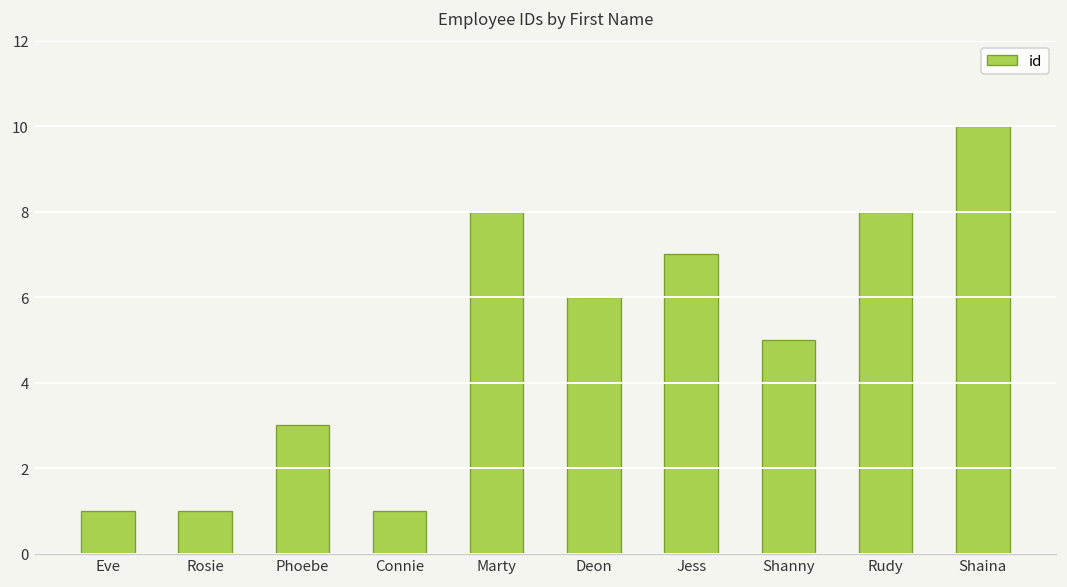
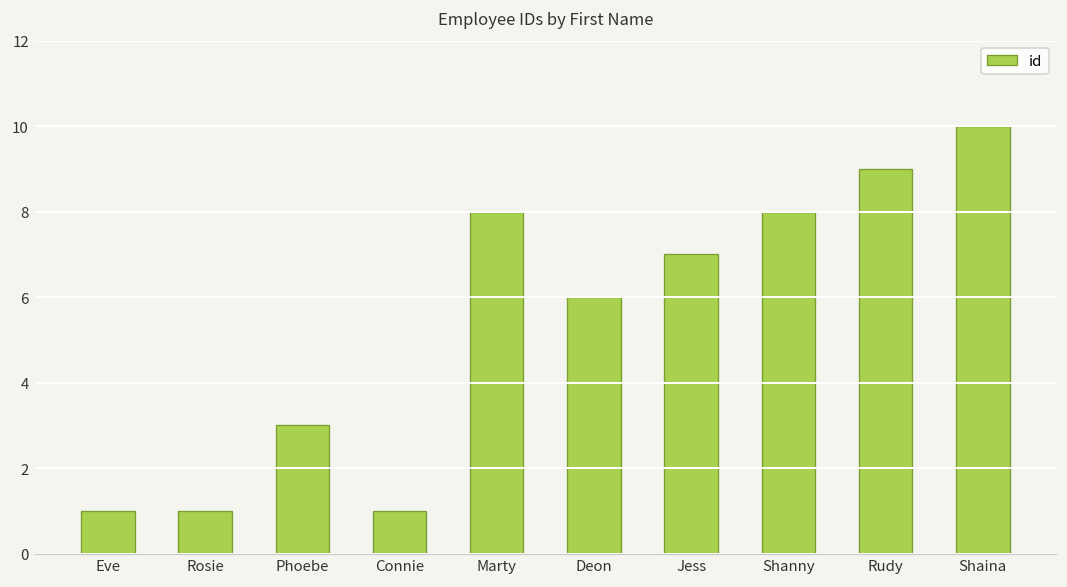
Shanny: 5 -> 8
Rudy: 8 -> 9
